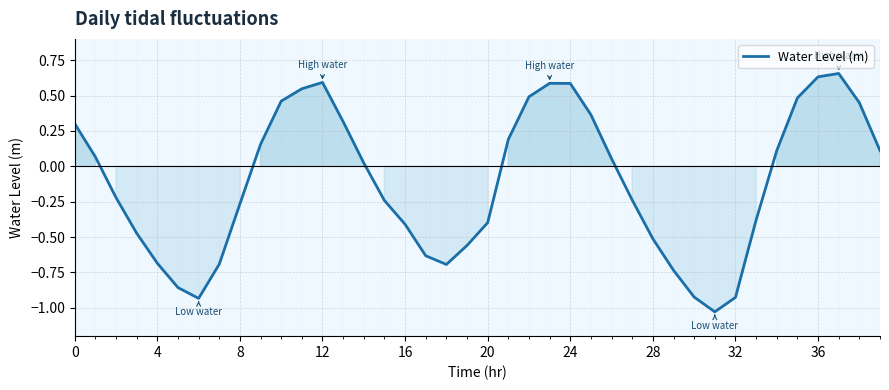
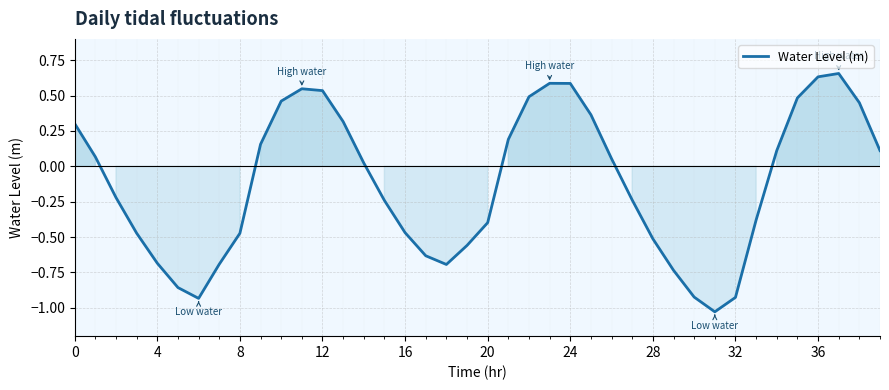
8: -0.27 -> -0.47
12: 0.59 -> 0.53
16: -0.41 -> -0.47
